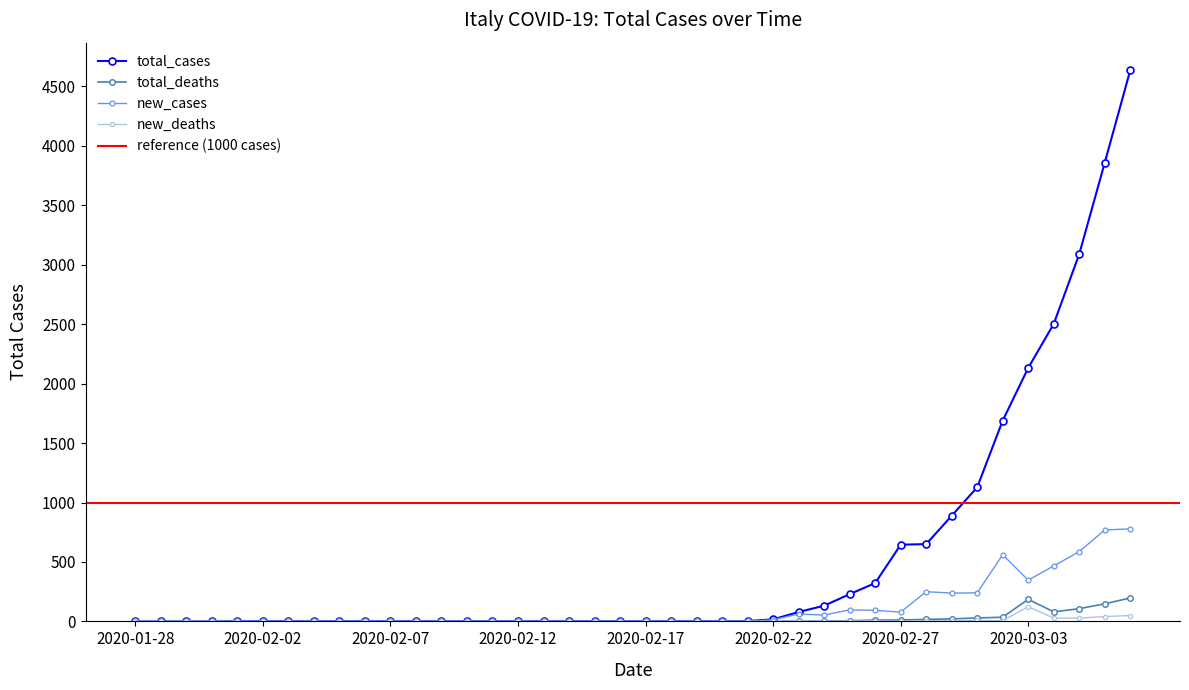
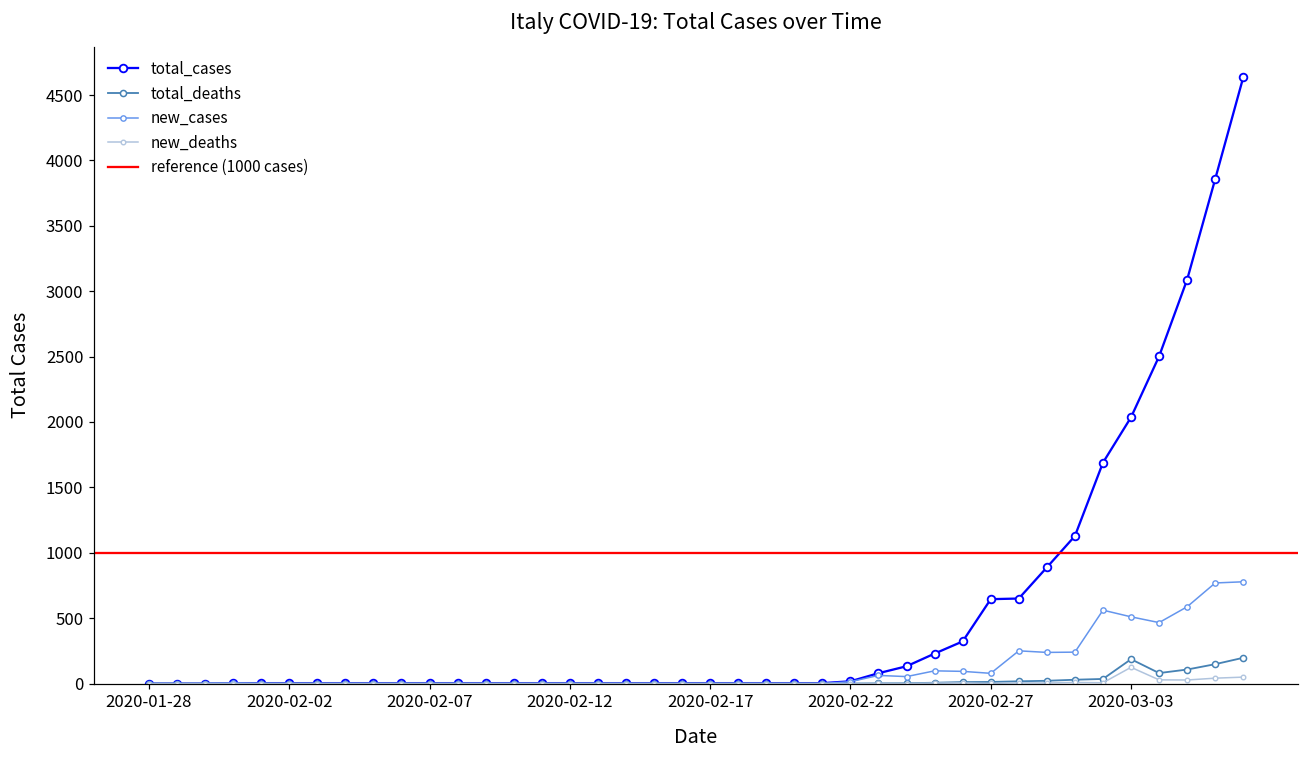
total_cases, 2020-03-03: 2130 -> 2040
new_cases, 2020-03-03: 350 -> 510
